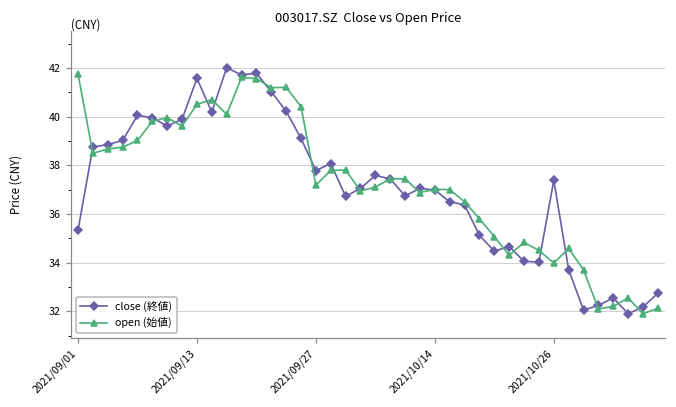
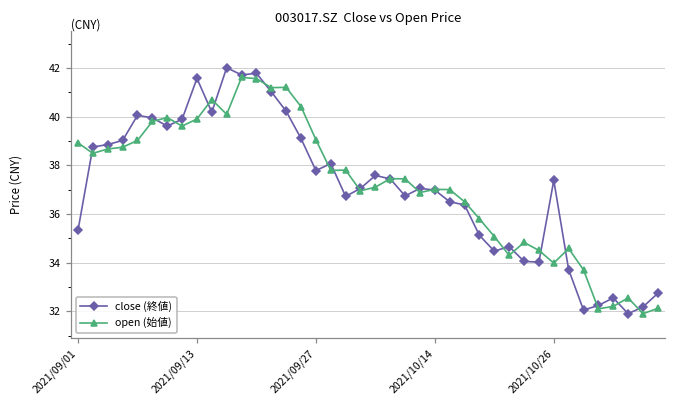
open (始値), 2021/09/01: 41.8 -> 38.9
open (始値), 2021/09/13: 40.5 -> 39.9
open (始値), 2021/09/27: 37.2 -> 39.1
